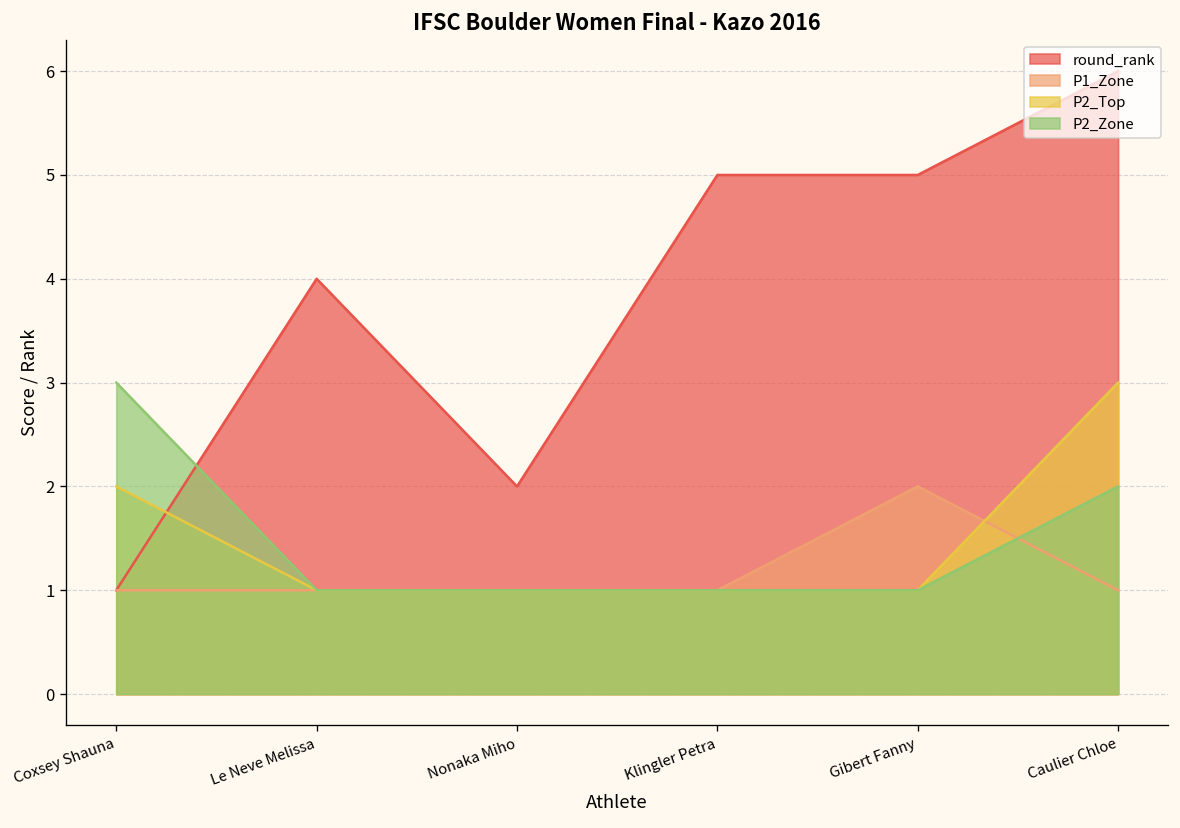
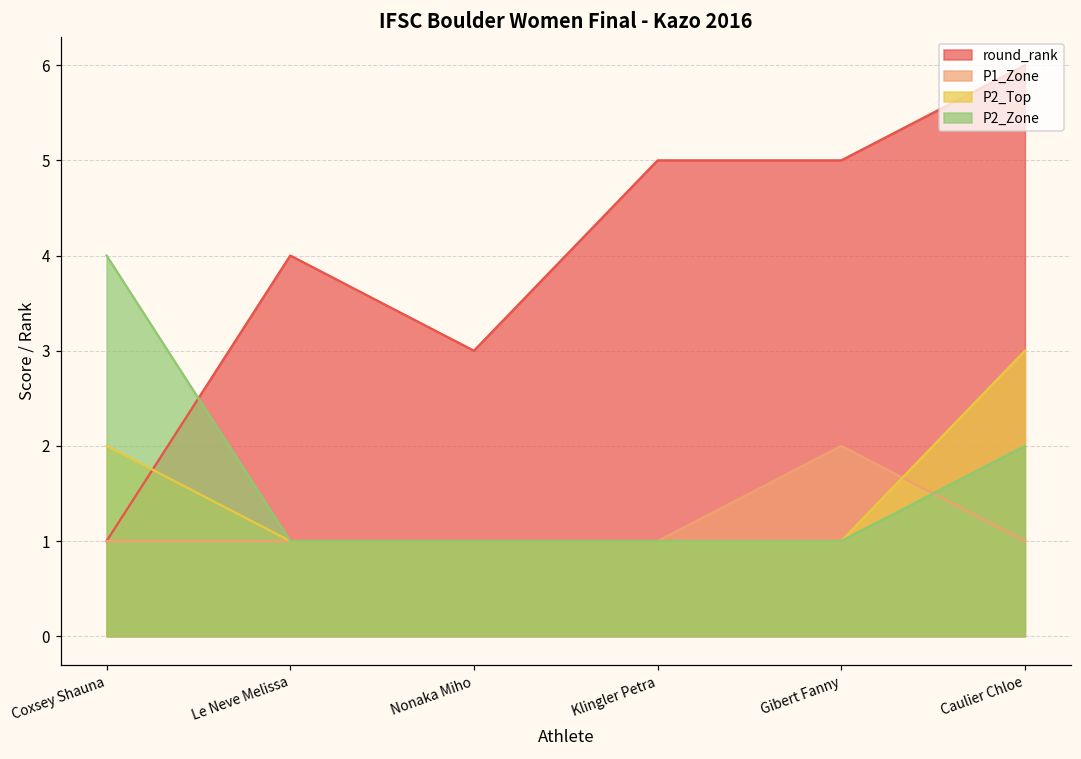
P2_Zone, Coxsey Shauna: 3 -> 4
round_rank, Nonaka Miho: 2 -> 3
